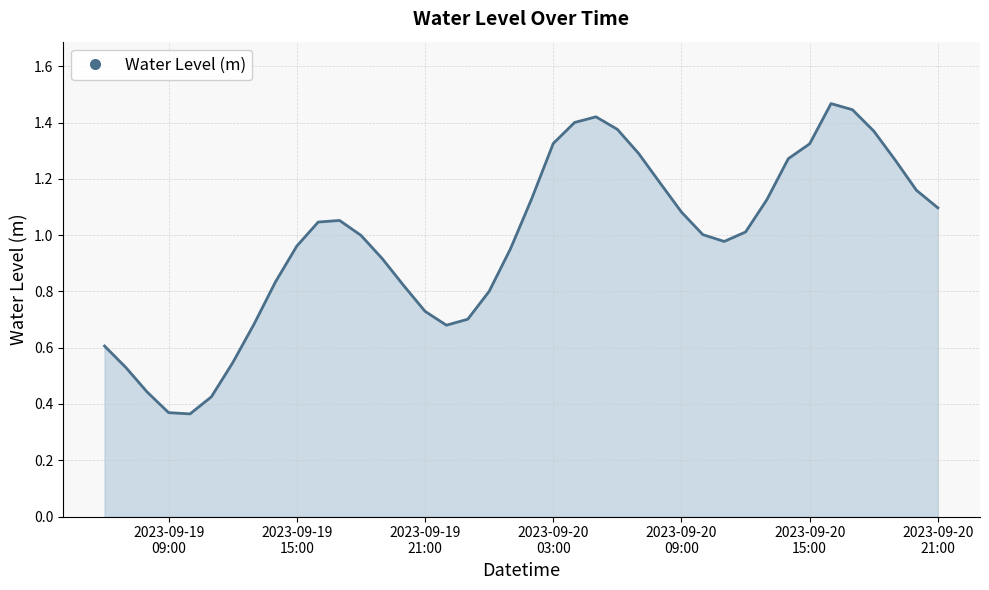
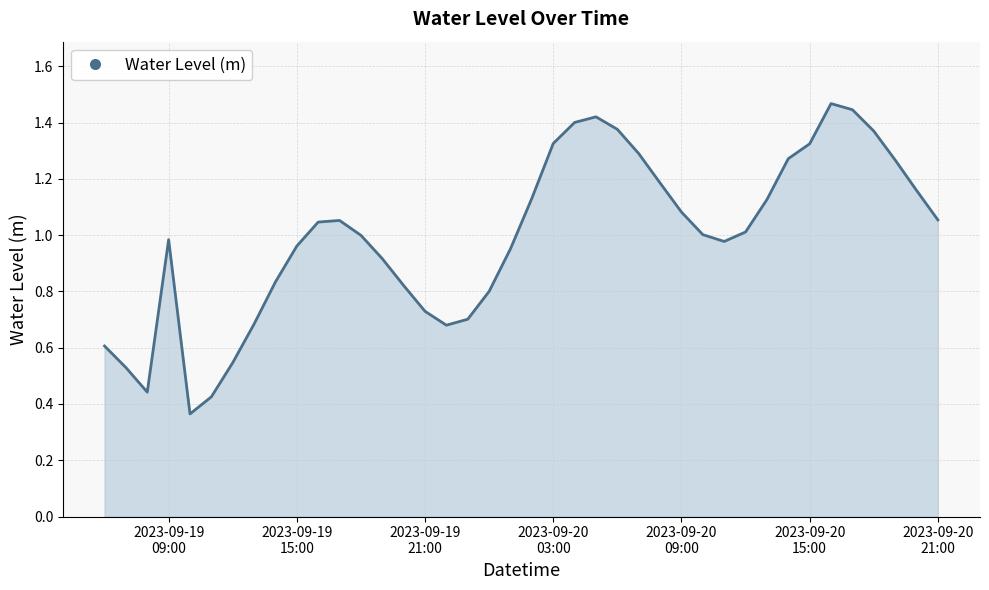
2023-09-19 09:00: 0.37 -> 0.98
2023-09-20 21:00: 1.10 -> 1.05
